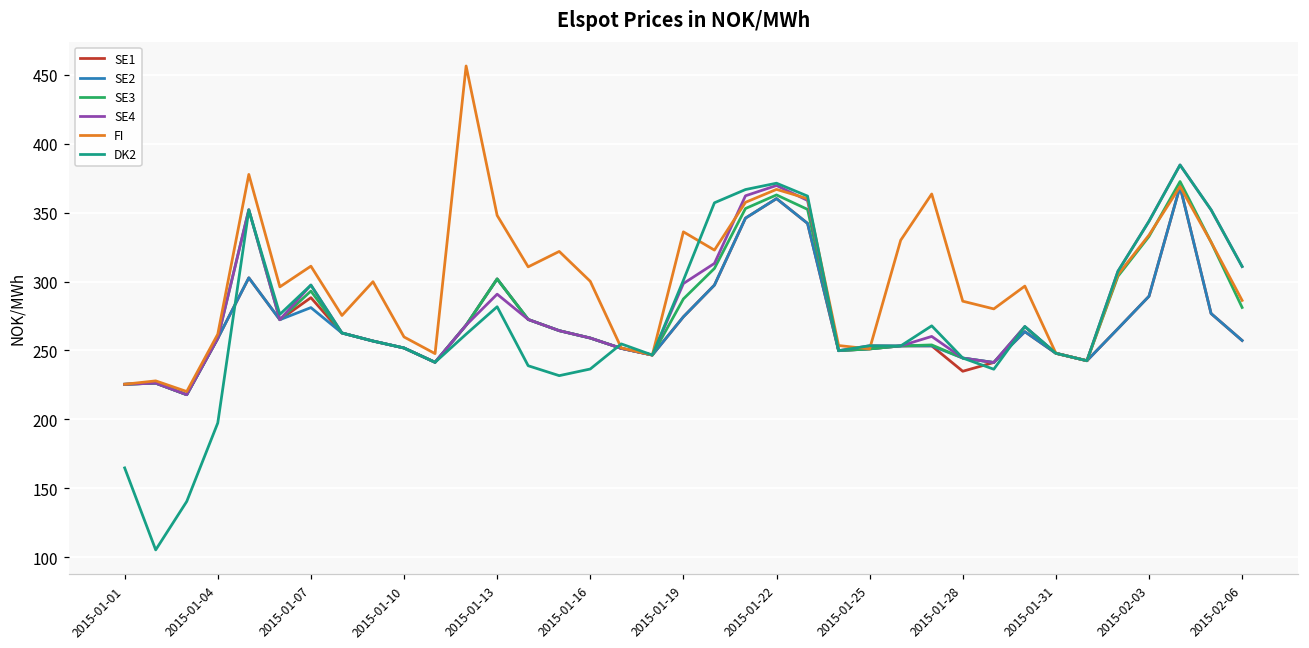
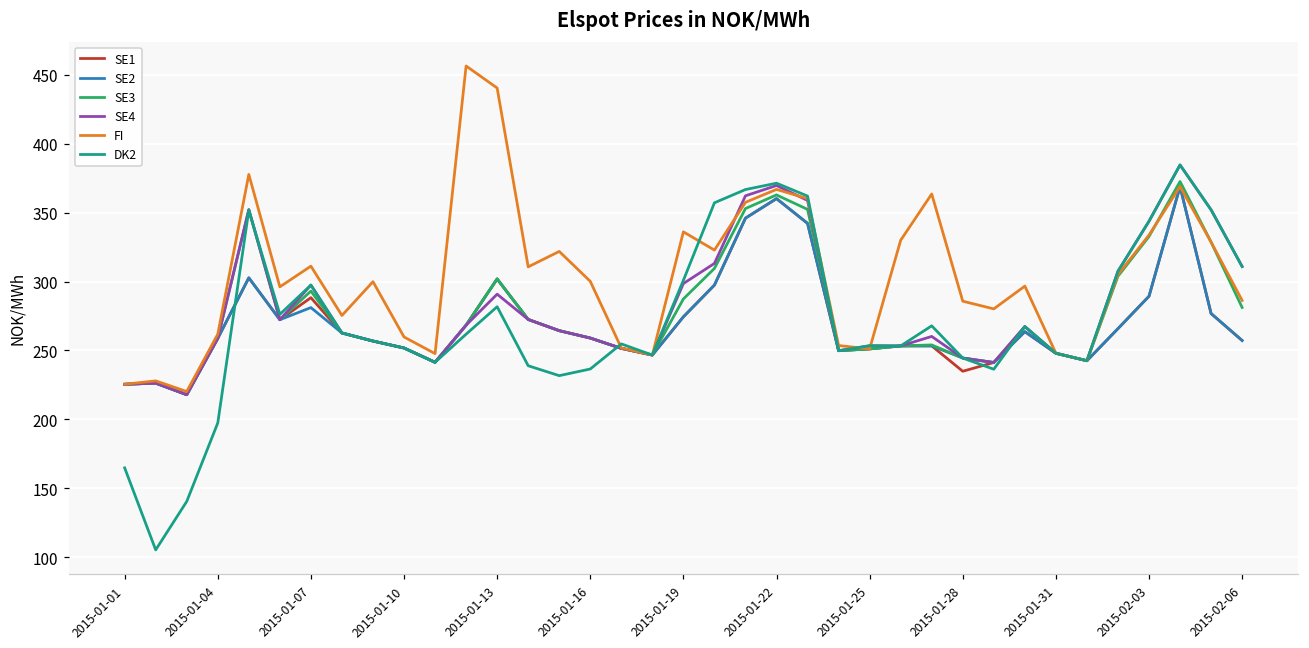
FI, 2015-01-13: 348 -> 441
